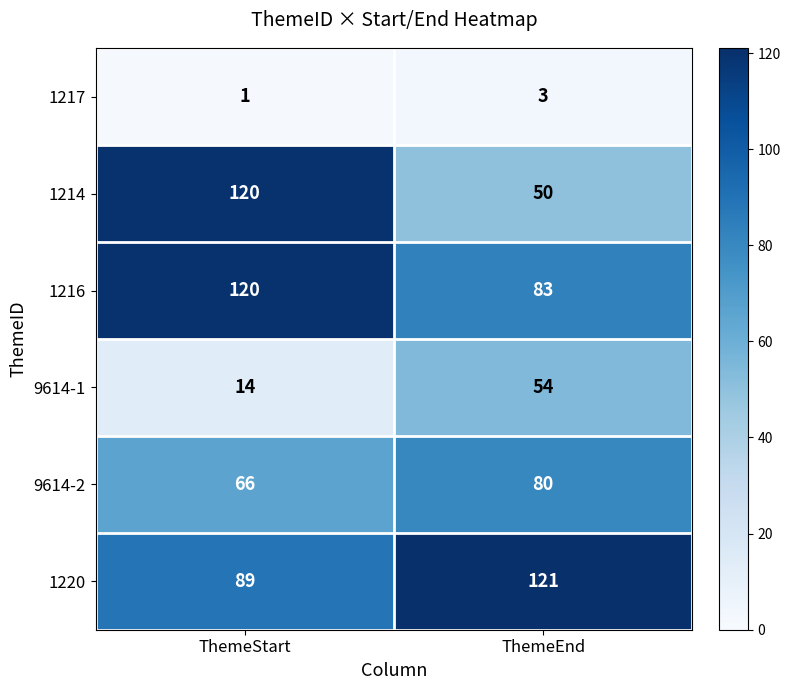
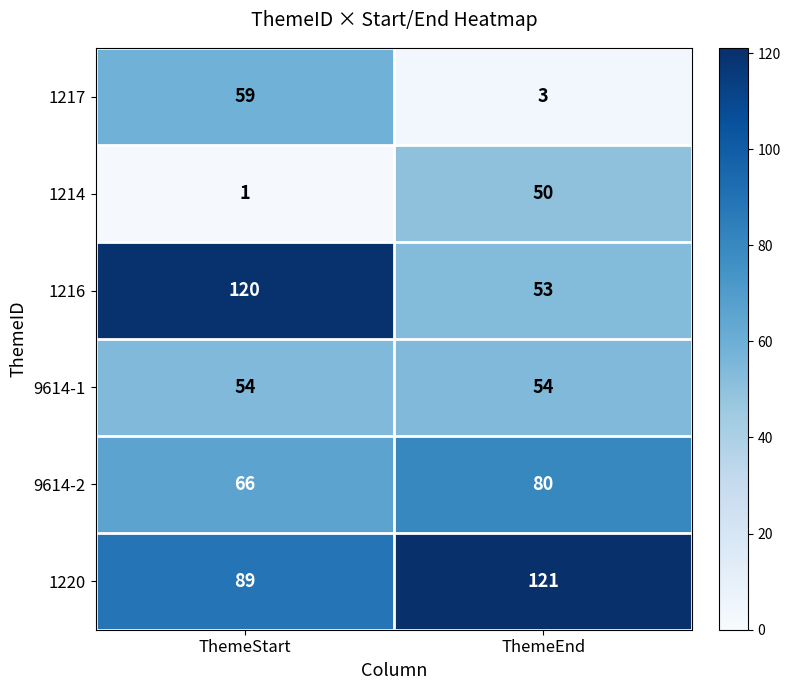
1217, ThemeStart: 1 -> 59
1214, ThemeStart: 120 -> 1
1216, ThemeEnd: 83 -> 53
9614-1, ThemeStart: 14 -> 54
